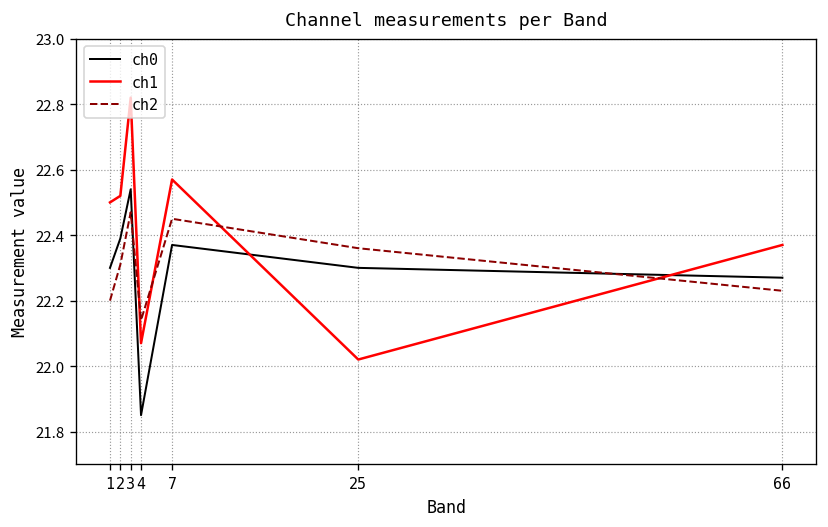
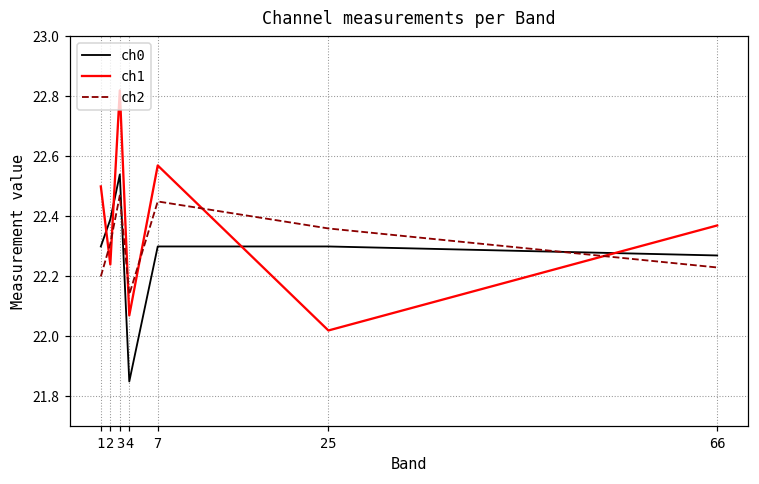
ch1, 2: 22.52 -> 22.24
ch0, 7: 22.37 -> 22.30
